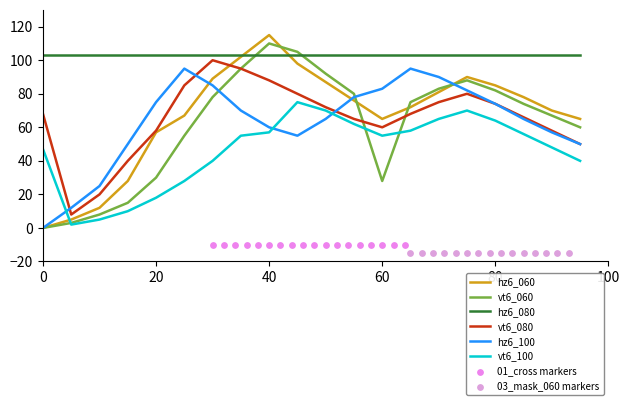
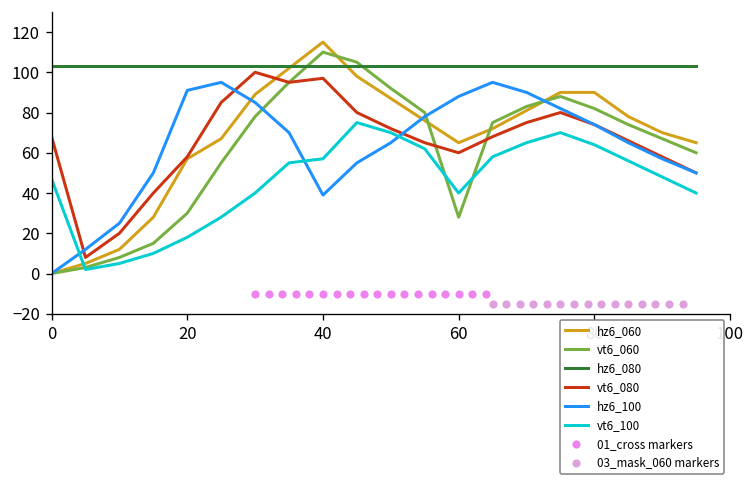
hz6_100, 20: 75 -> 91
vt6_080, 40: 88 -> 97
hz6_100, 40: 60 -> 39
hz6_100, 60: 83 -> 88
vt6_100, 60: 55 -> 40
hz6_060, 80: 85 -> 90
